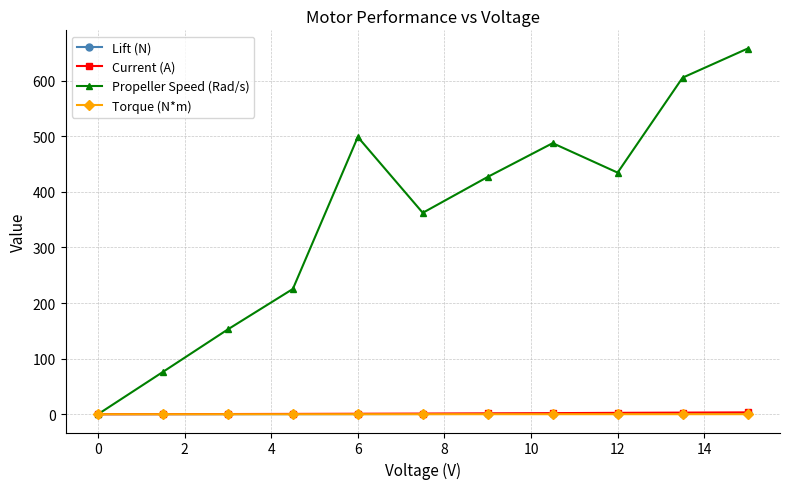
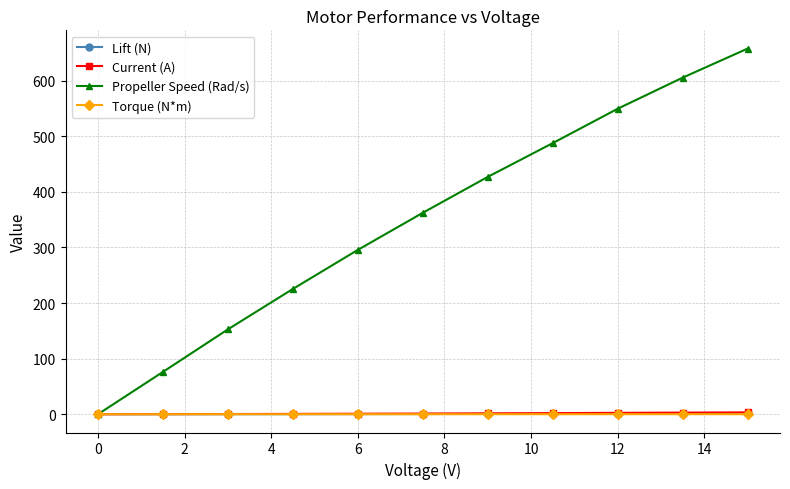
Propeller Speed (Rad/s), 6: 500 -> 300
Propeller Speed (Rad/s), 12: 430 -> 550
